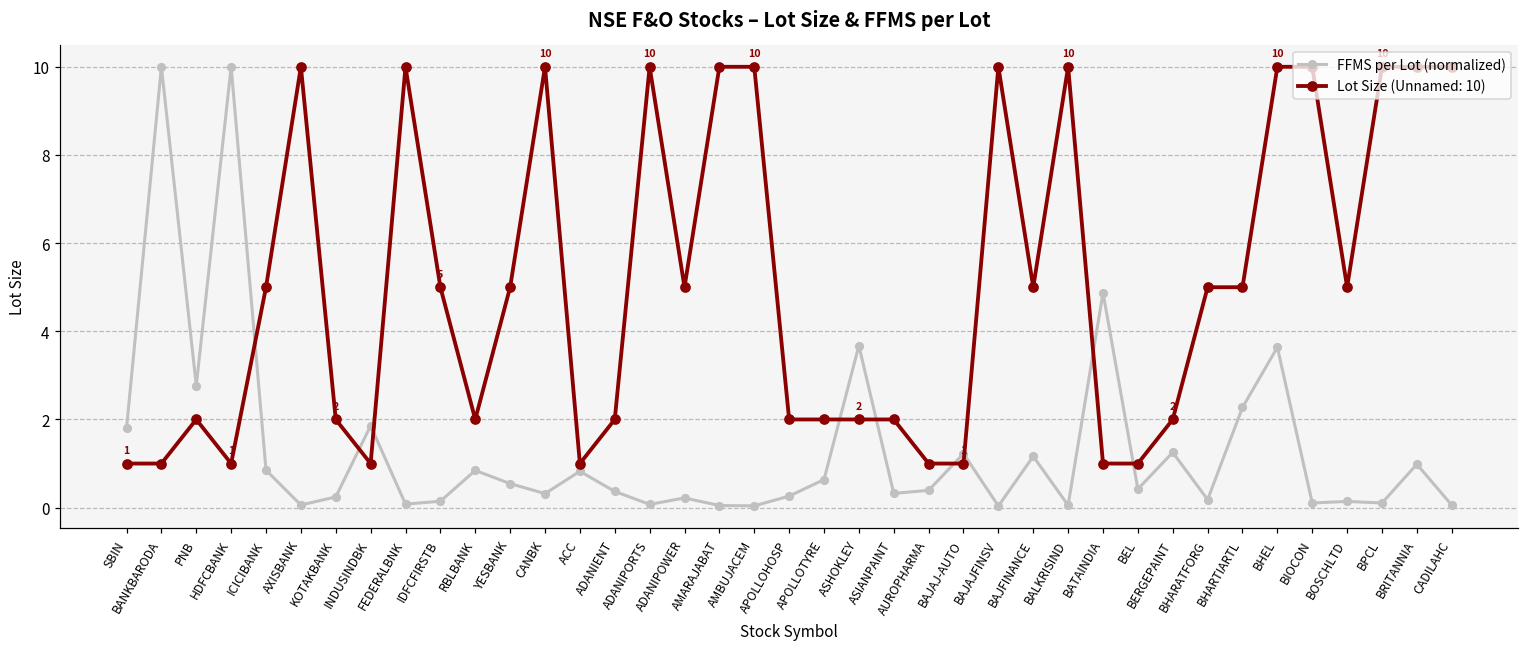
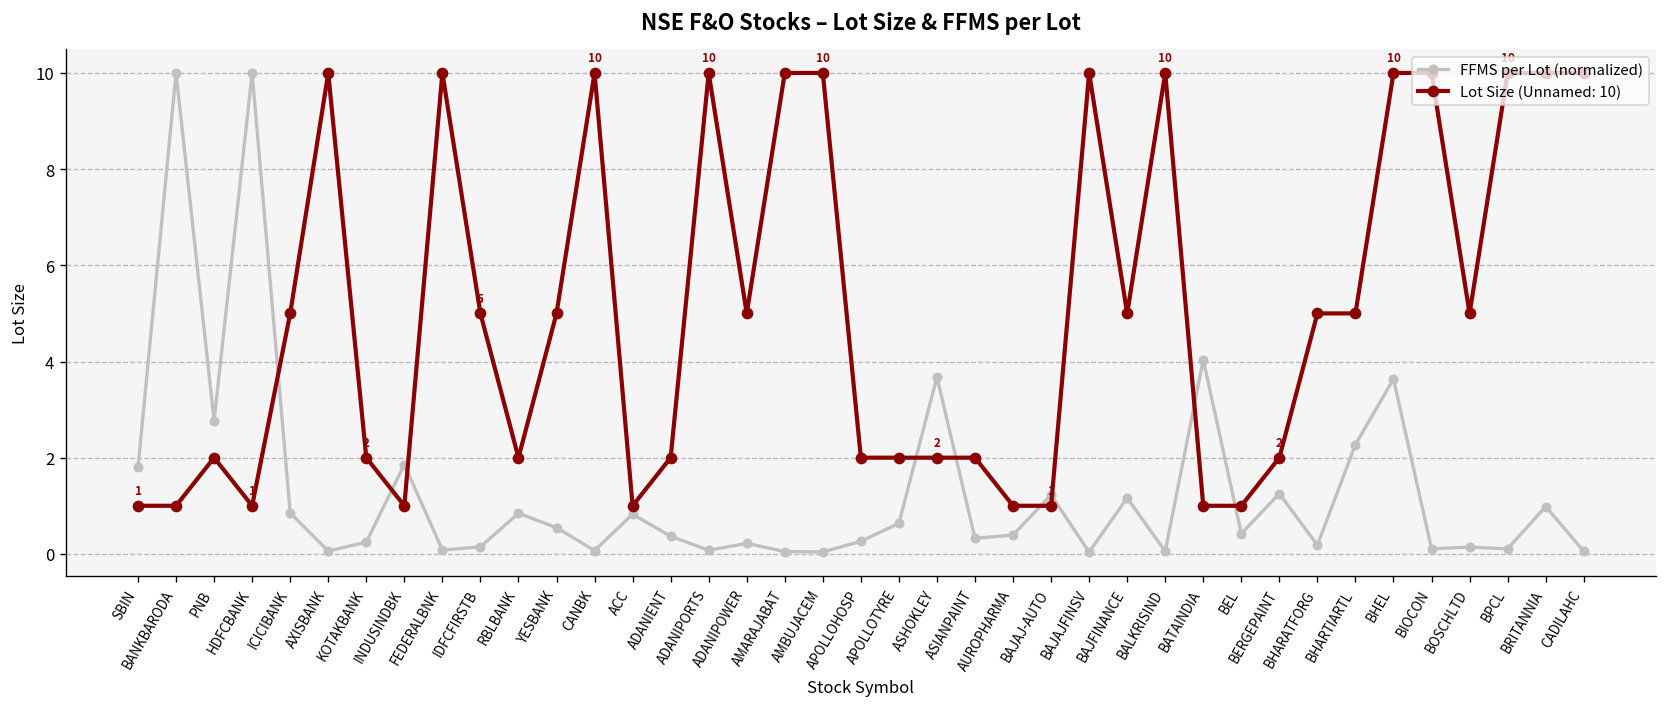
FFMS per Lot (normalized), CANBK: 0.3 -> 0.1
FFMS per Lot (normalized), BATAINDIA: 4.9 -> 4.0
